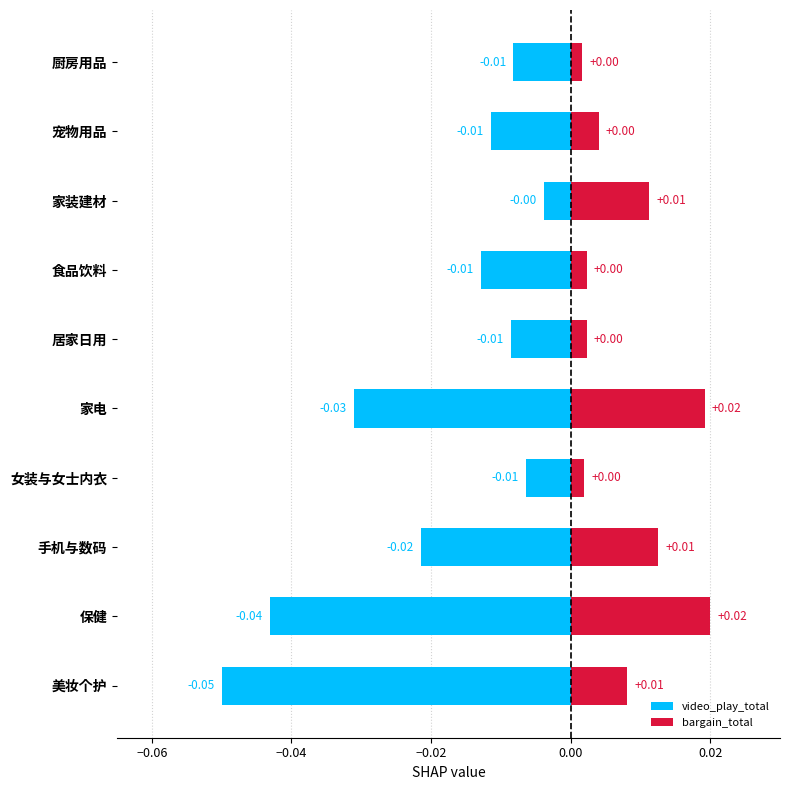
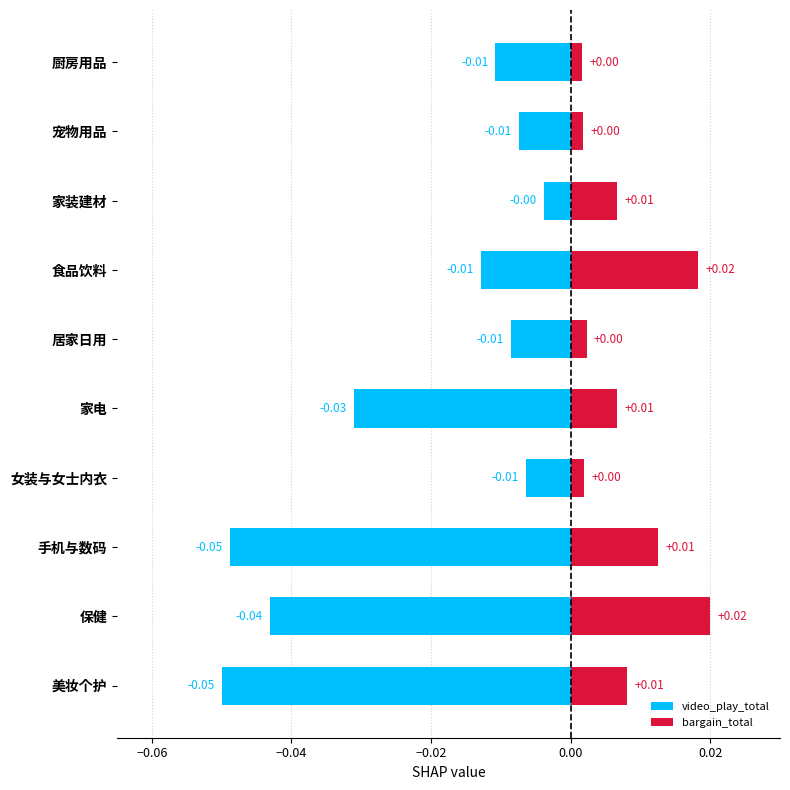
video_play_total, 厨房用品: -0.008 -> -0.011
video_play_total, 宠物用品: -0.011 -> -0.007
bargain_total, 宠物用品: 0.004 -> 0.002
bargain_total, 家装建材: 0.011 -> 0.007
bargain_total, 食品饮料: +0.00 -> +0.02
bargain_total, 家电: +0.02 -> +0.01
video_play_total, 手机与数码: -0.02 -> -0.05
